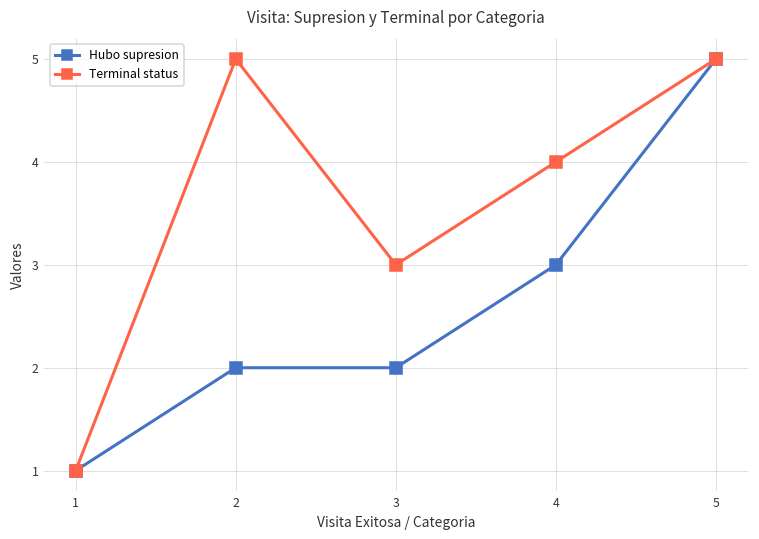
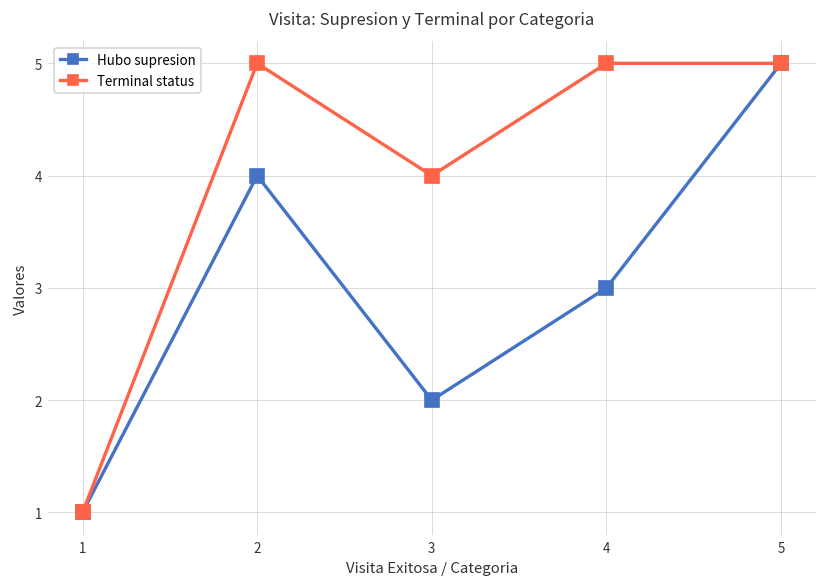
Hubo supresion, 2: 2 -> 4
Terminal status, 3: 3 -> 4
Terminal status, 4: 4 -> 5
